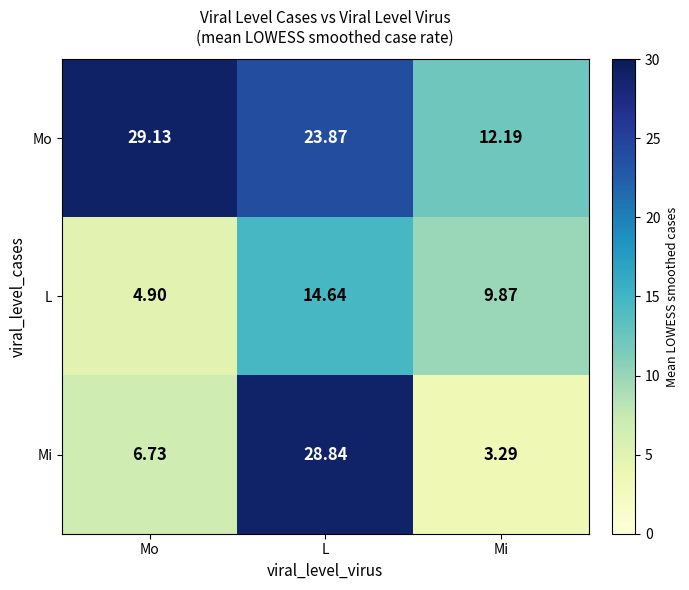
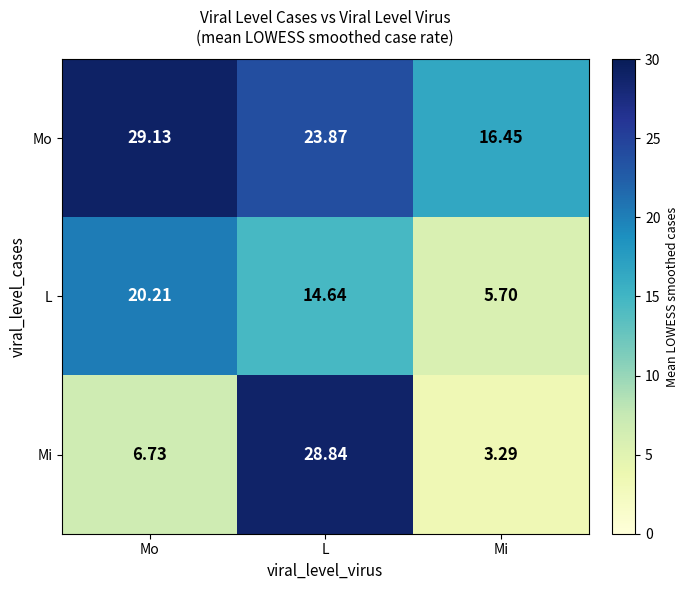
Mo, Mi: 12.19 -> 16.45
L, Mo: 4.90 -> 20.21
L, Mi: 9.87 -> 5.70
